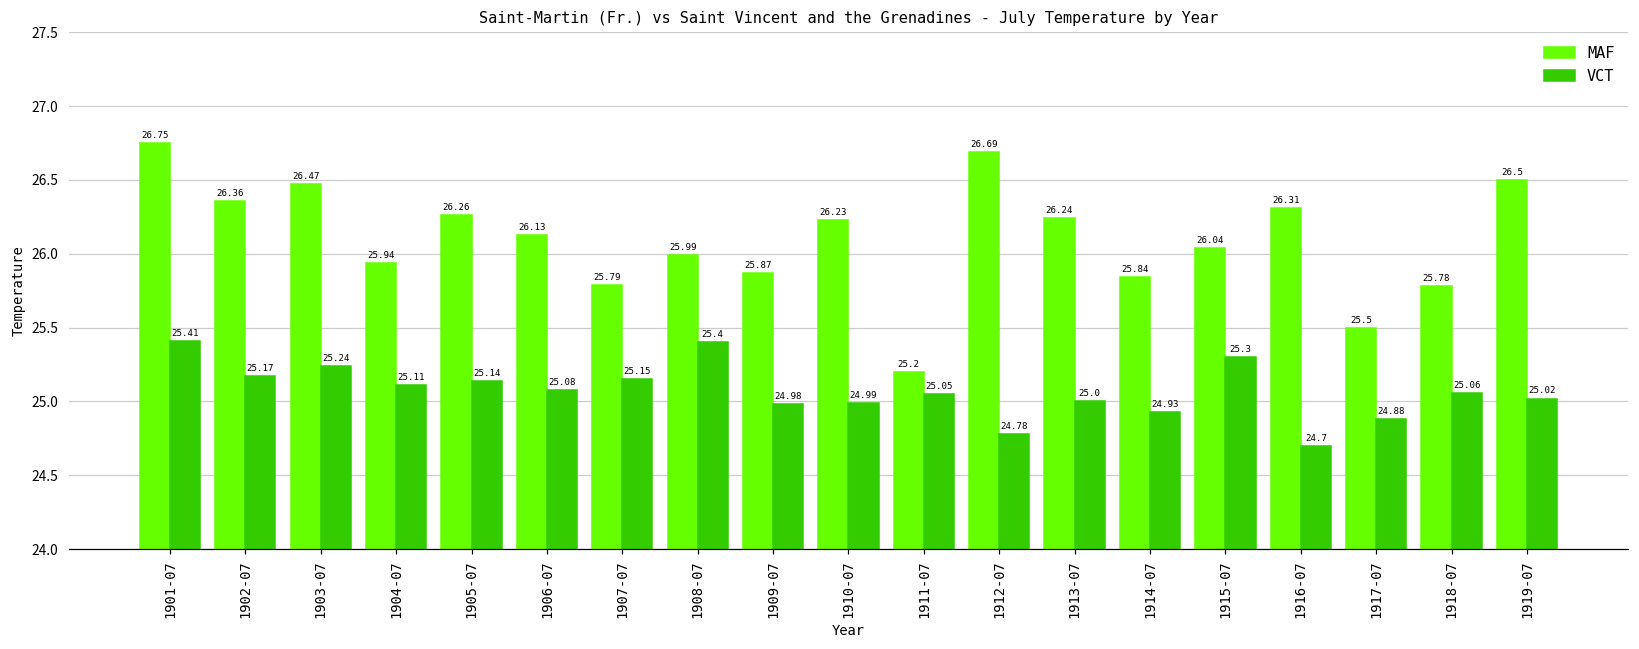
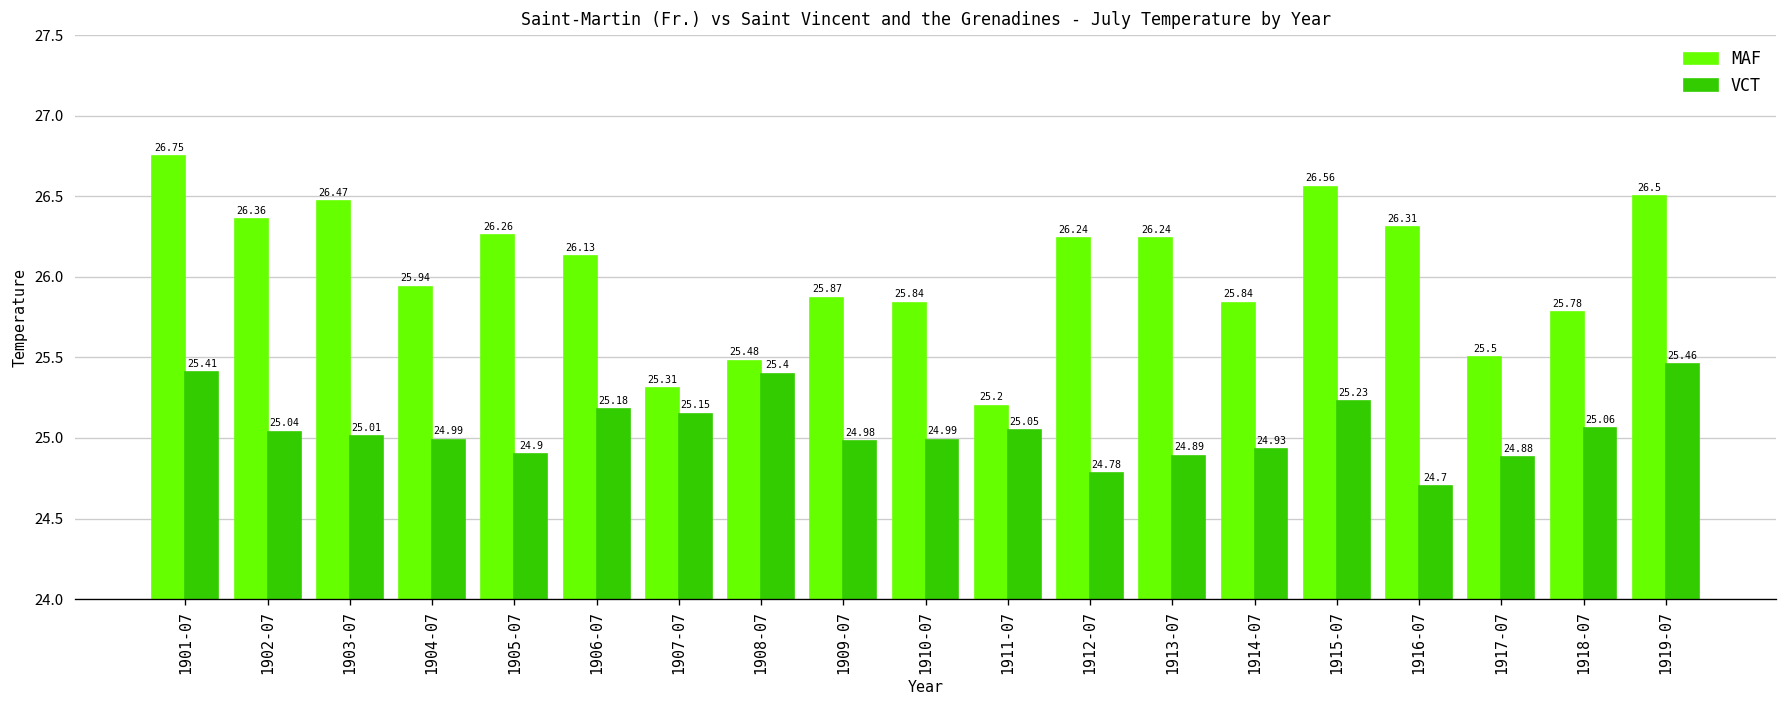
VCT, 1902-07: 25.17 -> 25.04
VCT, 1903-07: 25.24 -> 25.01
VCT, 1904-07: 25.11 -> 24.99
VCT, 1905-07: 25.14 -> 24.9
VCT, 1906-07: 25.08 -> 25.18
MAF, 1907-07: 25.79 -> 25.31
MAF, 1908-07: 25.99 -> 25.48
MAF, 1910-07: 26.23 -> 25.84
MAF, 1912-07: 26.69 -> 26.24
VCT, 1913-07: 25.0 -> 24.89
MAF, 1915-07: 26.04 -> 26.56
VCT, 1915-07: 25.3 -> 25.23
VCT, 1919-07: 25.02 -> 25.46
